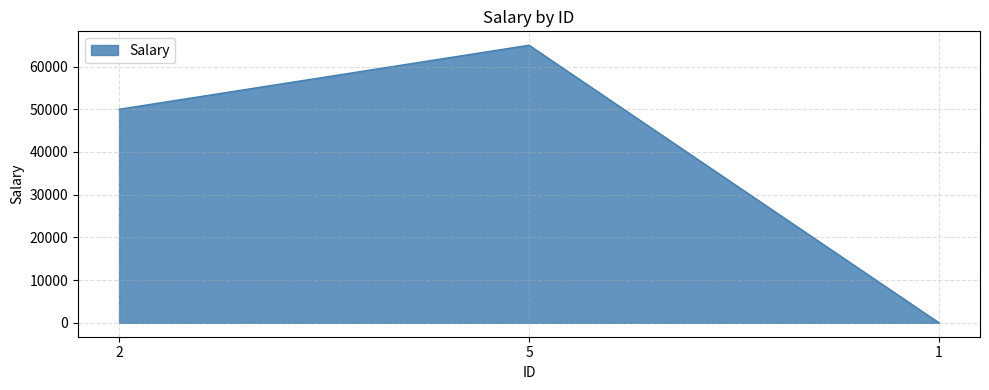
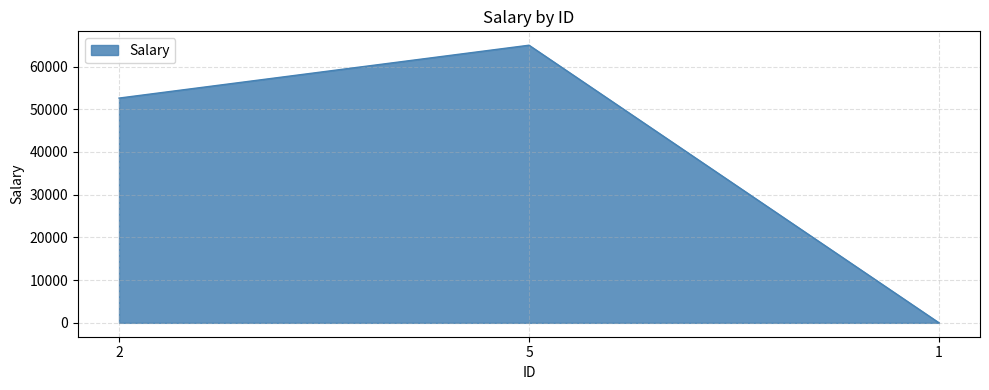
2: 50000 -> 53000
